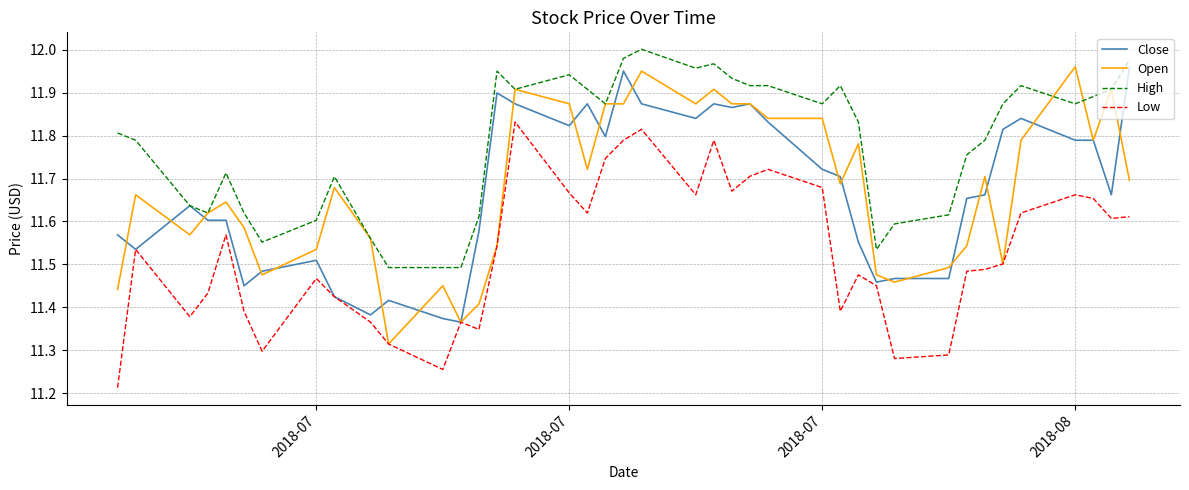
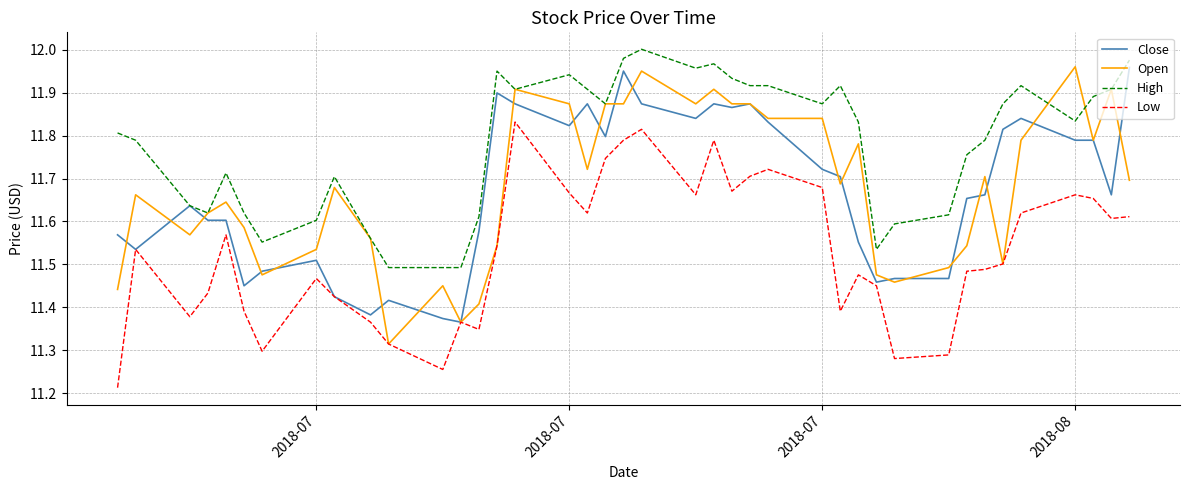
High, 2018-08: 11.87 -> 11.83
